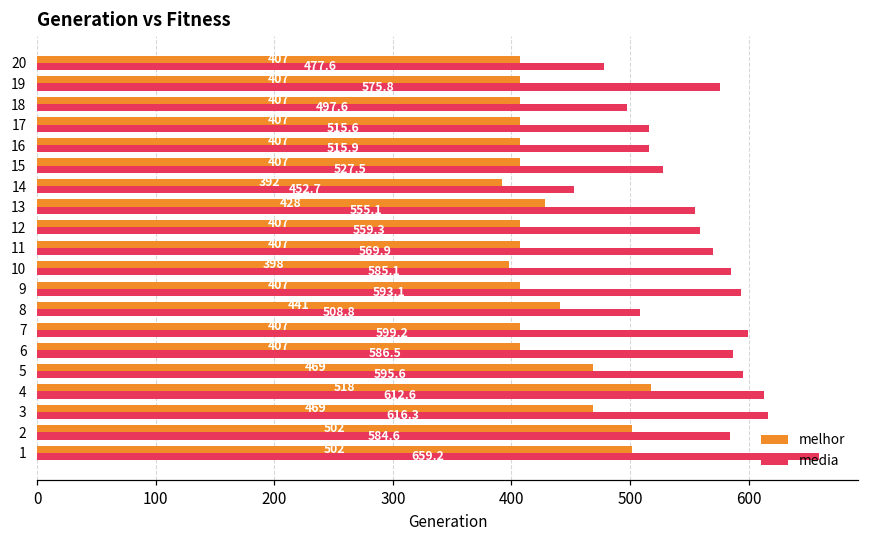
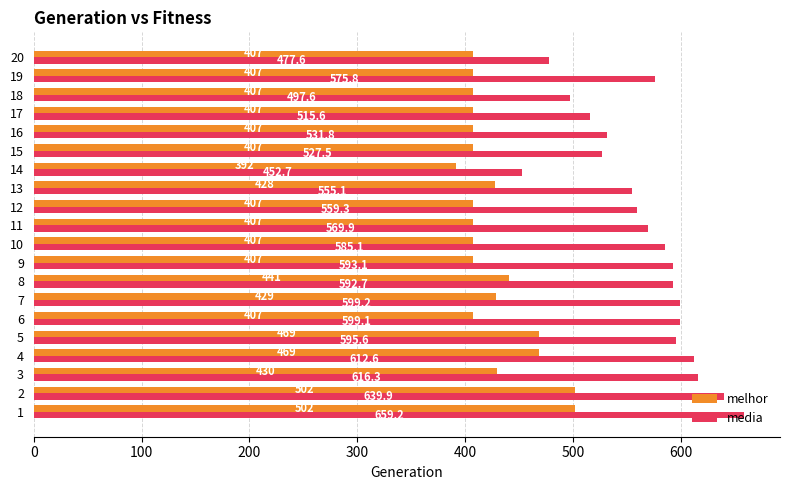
media, 16: 515.9 -> 531.8
melhor, 10: 398 -> 407
media, 8: 508.8 -> 592.7
melhor, 7: 407 -> 429
media, 6: 586.5 -> 599.1
melhor, 4: 518 -> 469
melhor, 3: 469 -> 430
media, 2: 584.6 -> 639.9
